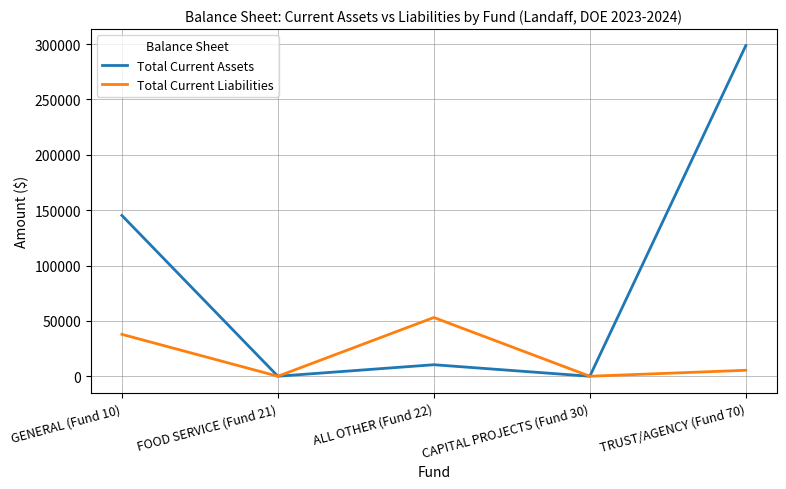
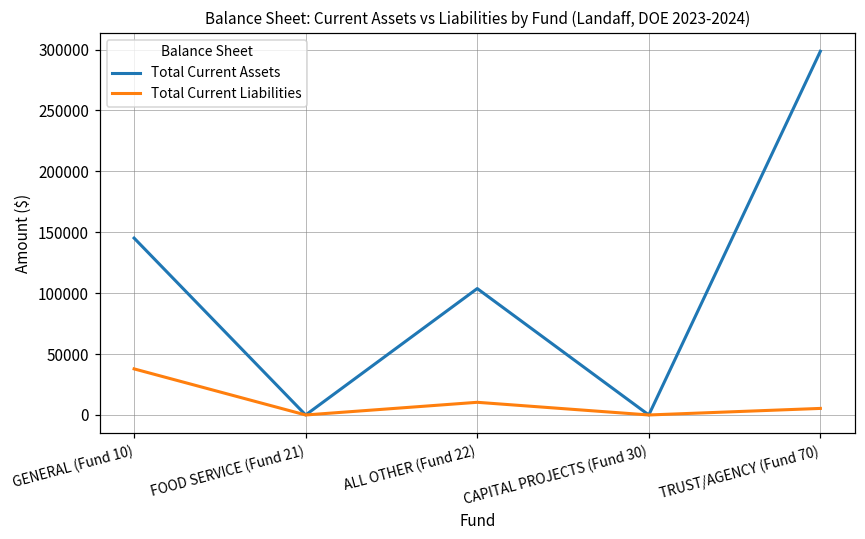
Total Current Assets, ALL OTHER (Fund 22): 10000 -> 104000
Total Current Liabilities, ALL OTHER (Fund 22): 53000 -> 10000
